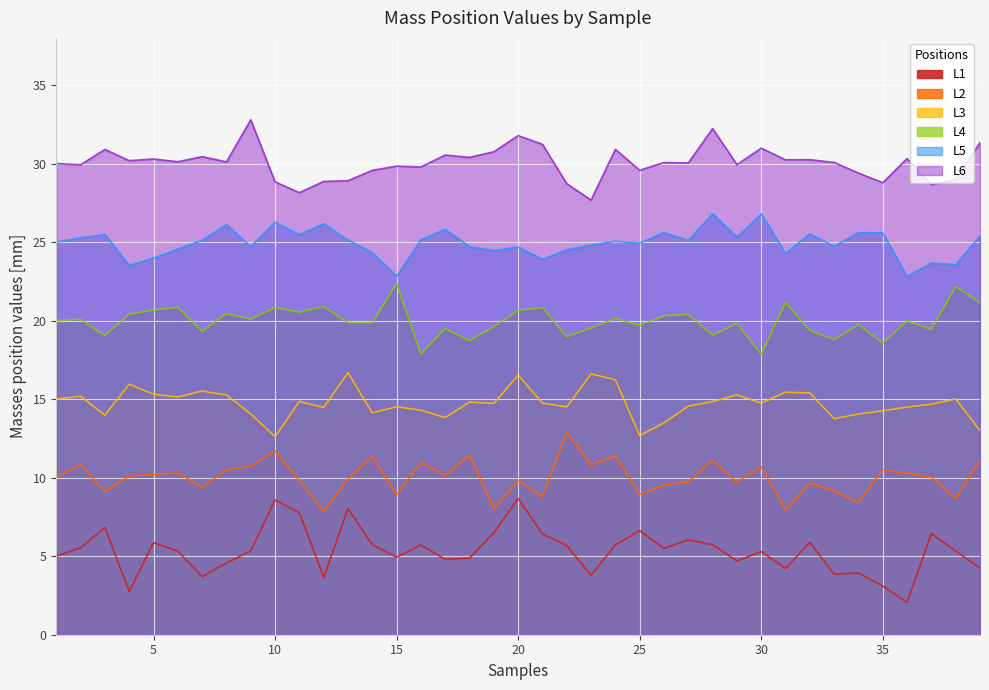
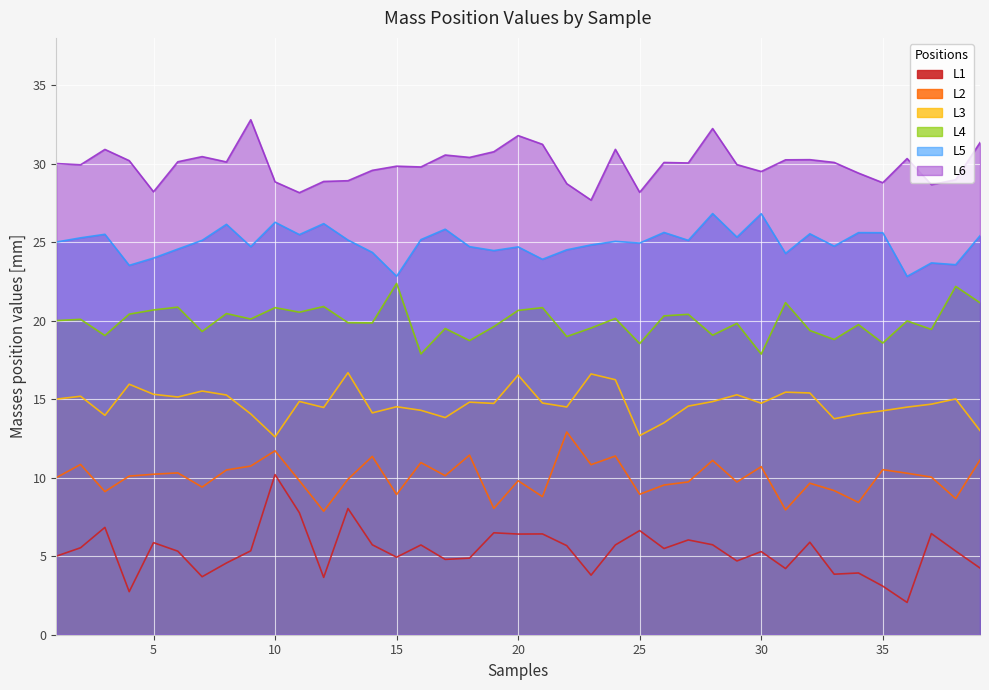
L6, 5: 30.3 -> 28.2
L1, 10: 8.6 -> 10.2
L1, 20: 8.7 -> 6.4
L4, 25: 19.7 -> 18.5
L6, 25: 29.6 -> 28.2
L6, 30: 31.0 -> 29.5
